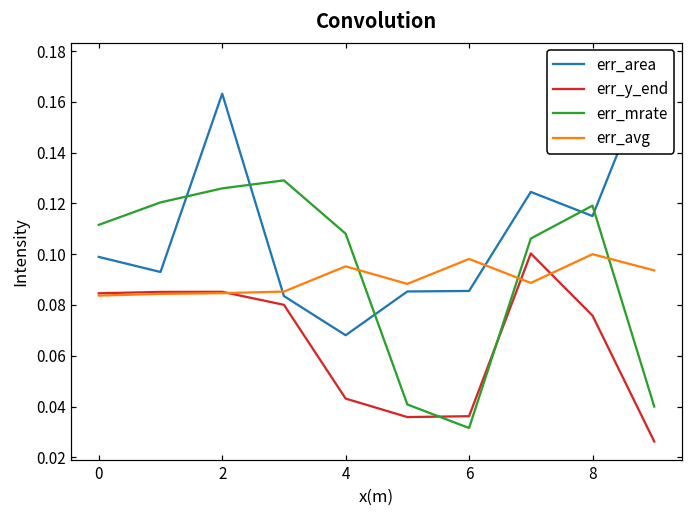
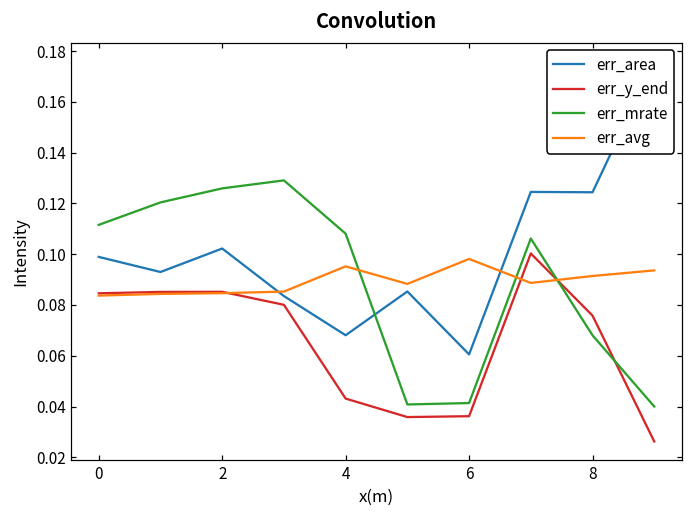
err_area, 2: 0.163 -> 0.102
err_area, 6: 0.086 -> 0.061
err_mrate, 6: 0.032 -> 0.041
err_area, 8: 0.115 -> 0.124
err_mrate, 8: 0.119 -> 0.068
err_avg, 8: 0.100 -> 0.091
